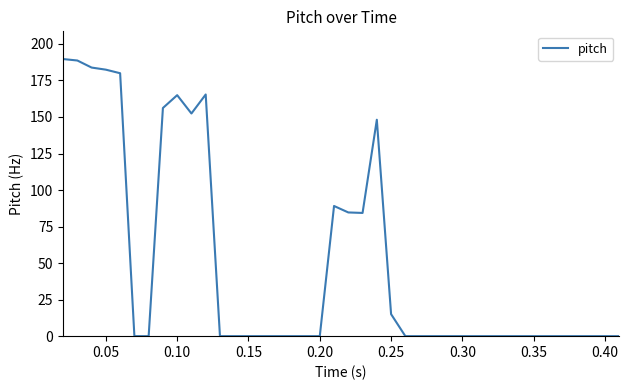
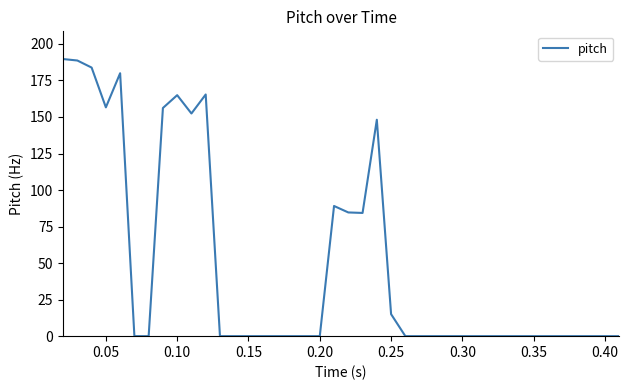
0.05: 182 -> 157
